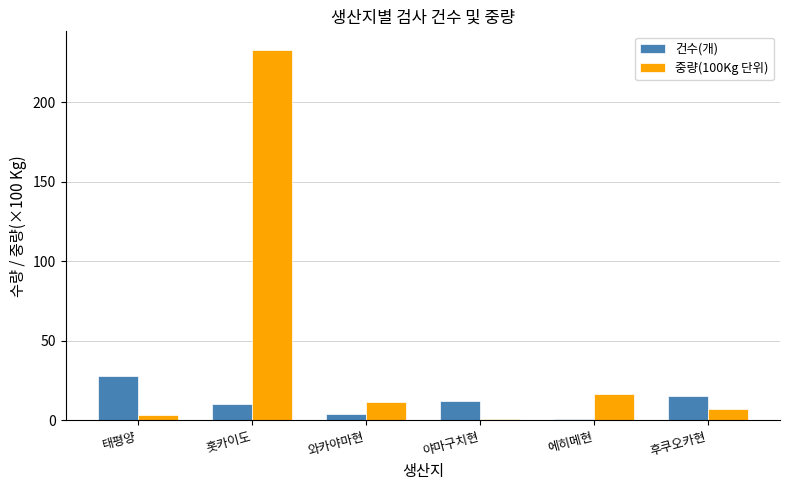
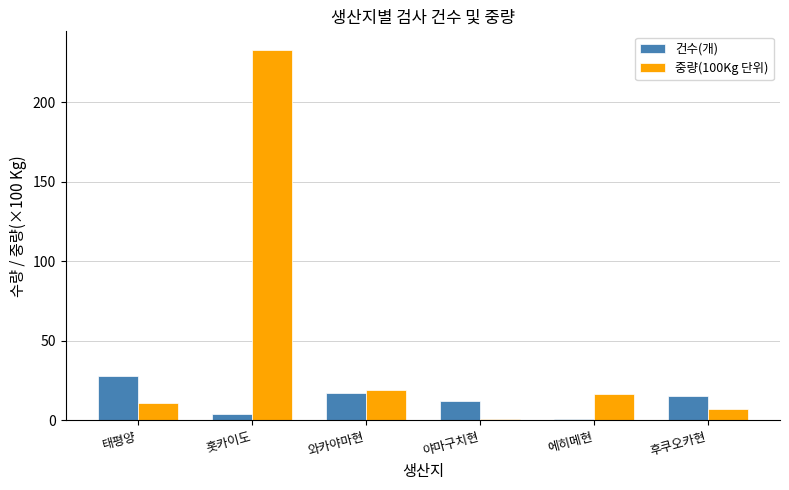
중량(100Kg 단위), 태평양: 3 -> 11
건수(개), 홋카이도: 10 -> 4
건수(개), 와카야마현: 4 -> 17
중량(100Kg 단위), 와카야마현: 12 -> 19
